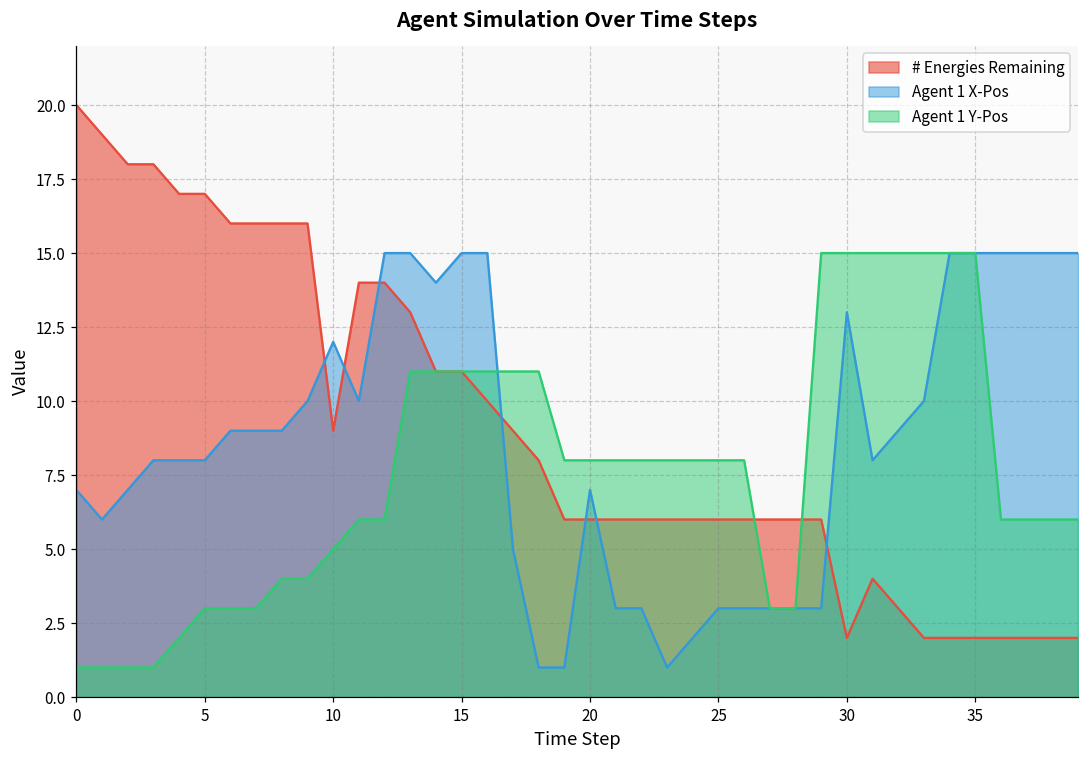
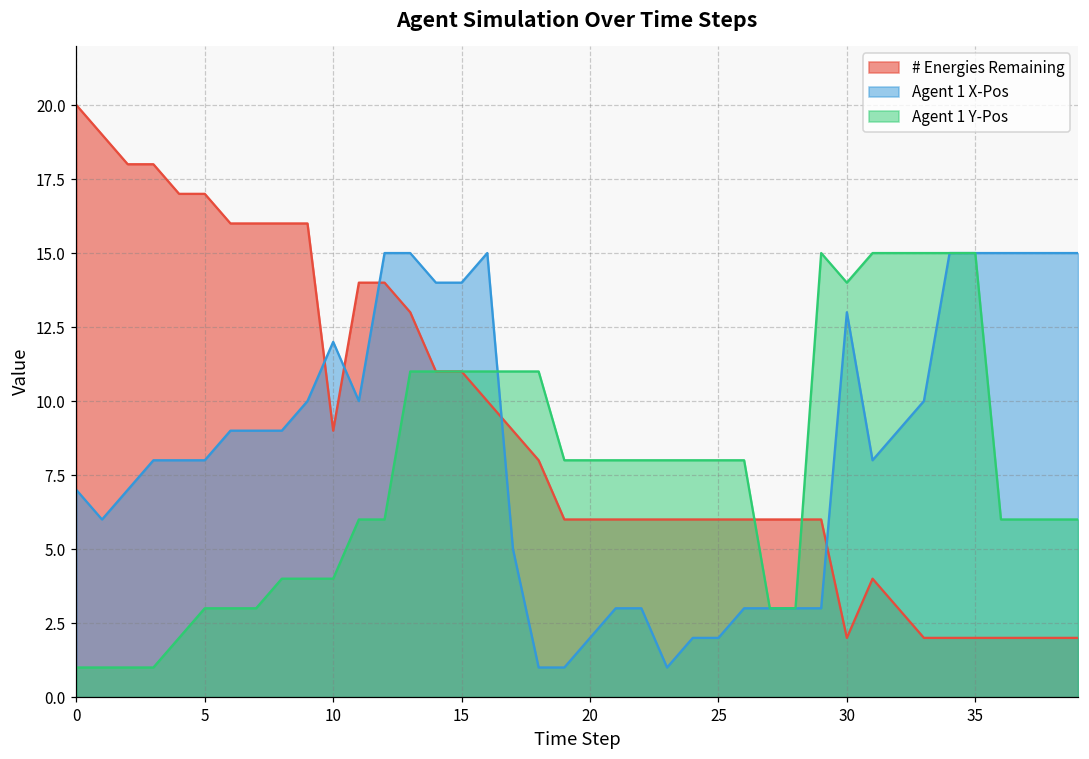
Agent 1 Y-Pos, 10: 5 -> 4
Agent 1 X-Pos, 15: 15 -> 14
Agent 1 X-Pos, 20: 7 -> 2
Agent 1 X-Pos, 25: 3 -> 2
Agent 1 Y-Pos, 30: 15 -> 14
